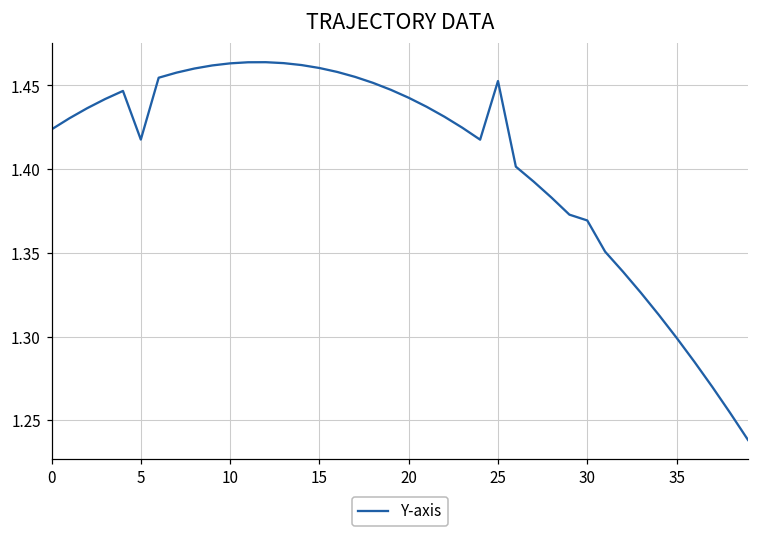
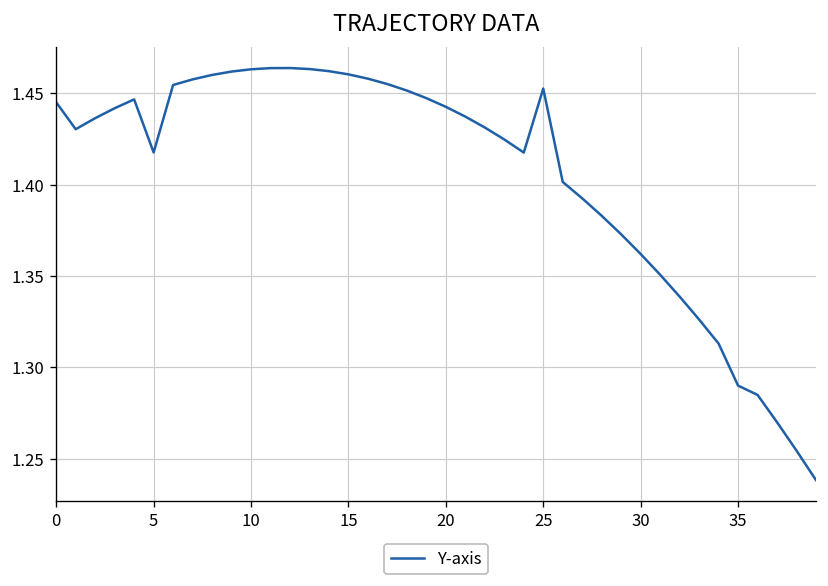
0: 1.424 -> 1.445
30: 1.369 -> 1.362
35: 1.299 -> 1.290
